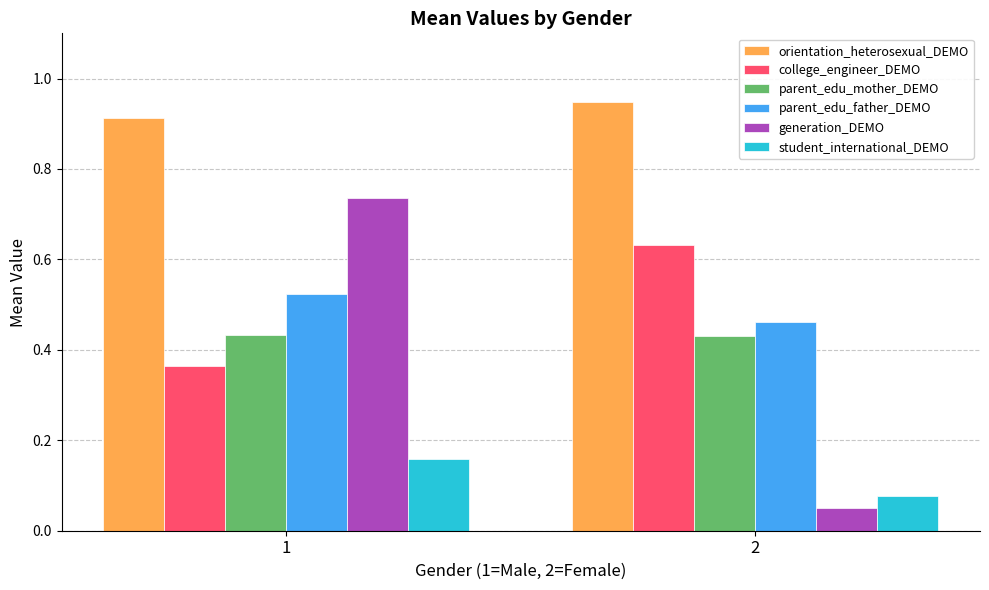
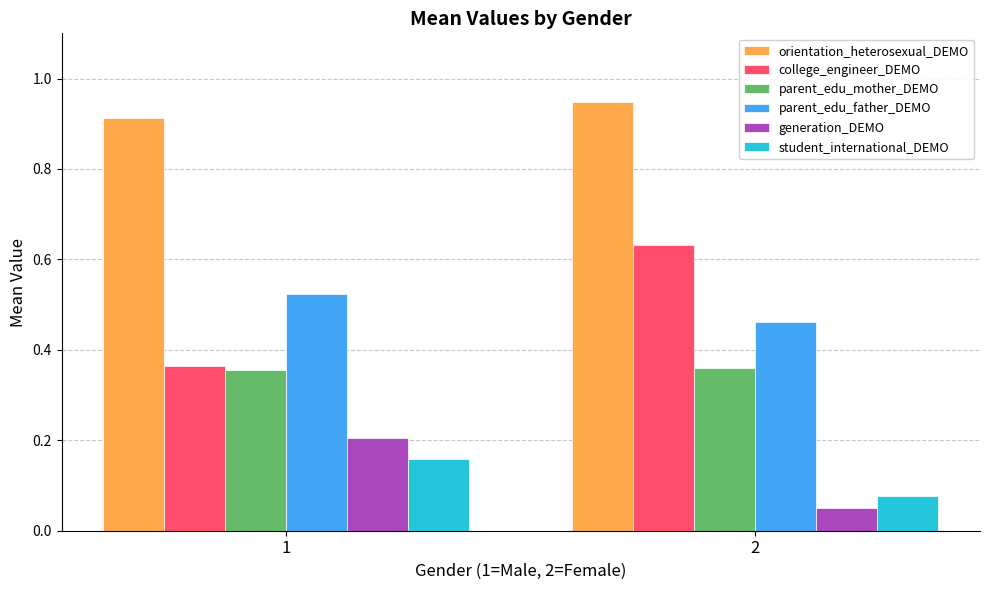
parent_edu_mother_DEMO, 1: 0.43 -> 0.36
generation_DEMO, 1: 0.74 -> 0.20
parent_edu_mother_DEMO, 2: 0.43 -> 0.36
